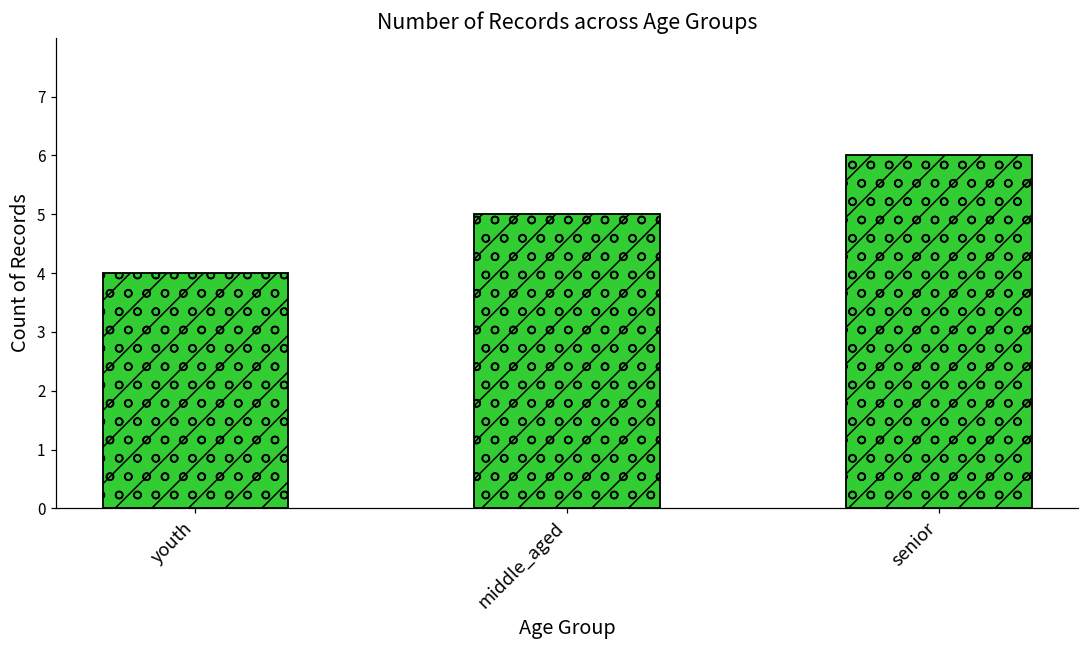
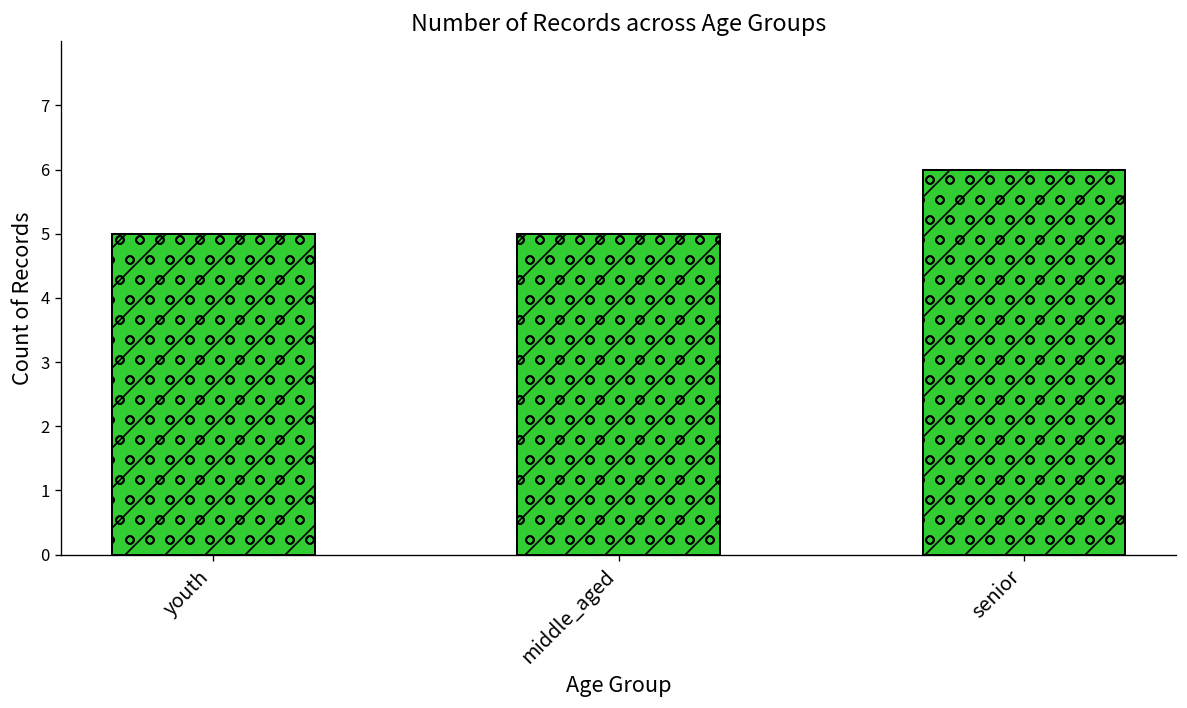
youth: 4 -> 5
